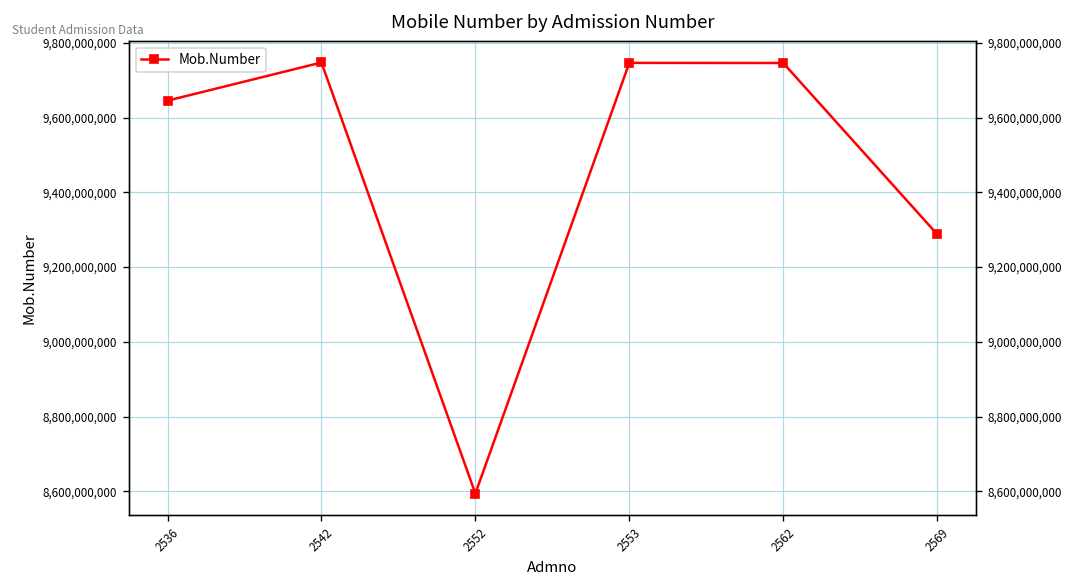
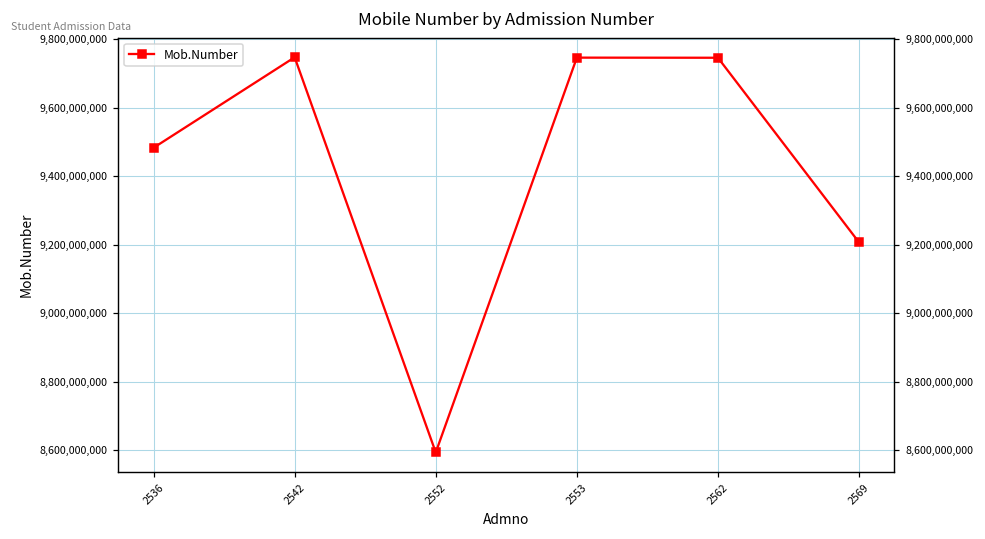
2536: 9,650,000,000 -> 9,480,000,000
2569: 9,290,000,000 -> 9,210,000,000
